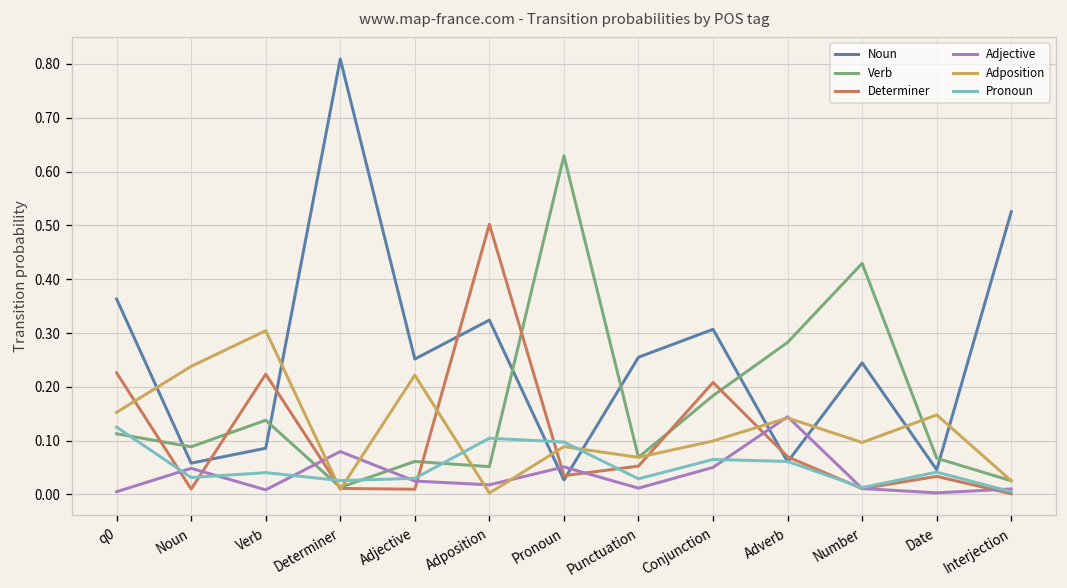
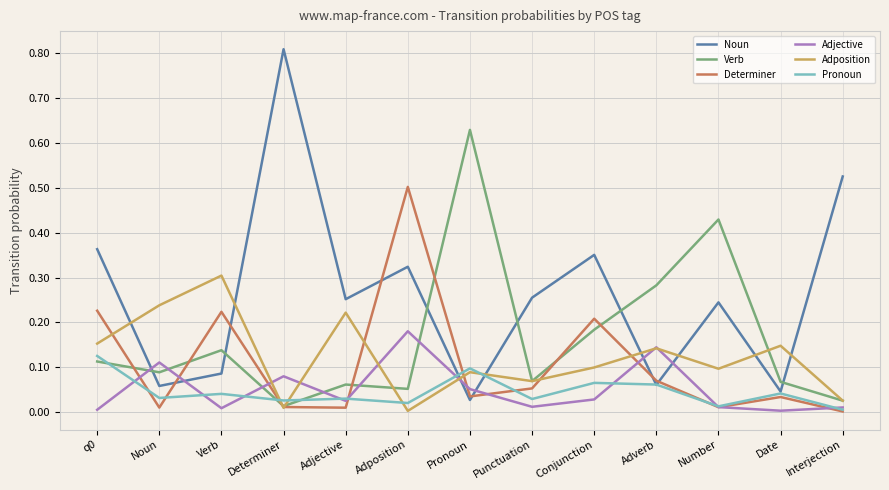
Adjective, Noun: 0.05 -> 0.11
Adjective, Adposition: 0.02 -> 0.18
Pronoun, Adposition: 0.10 -> 0.02
Noun, Conjunction: 0.31 -> 0.35
Adjective, Conjunction: 0.05 -> 0.03
